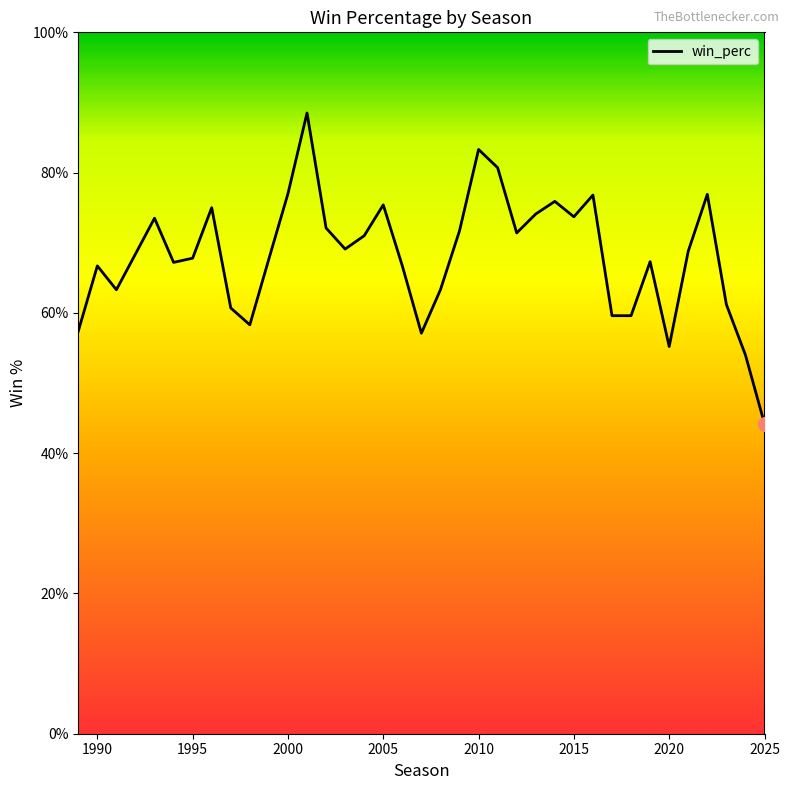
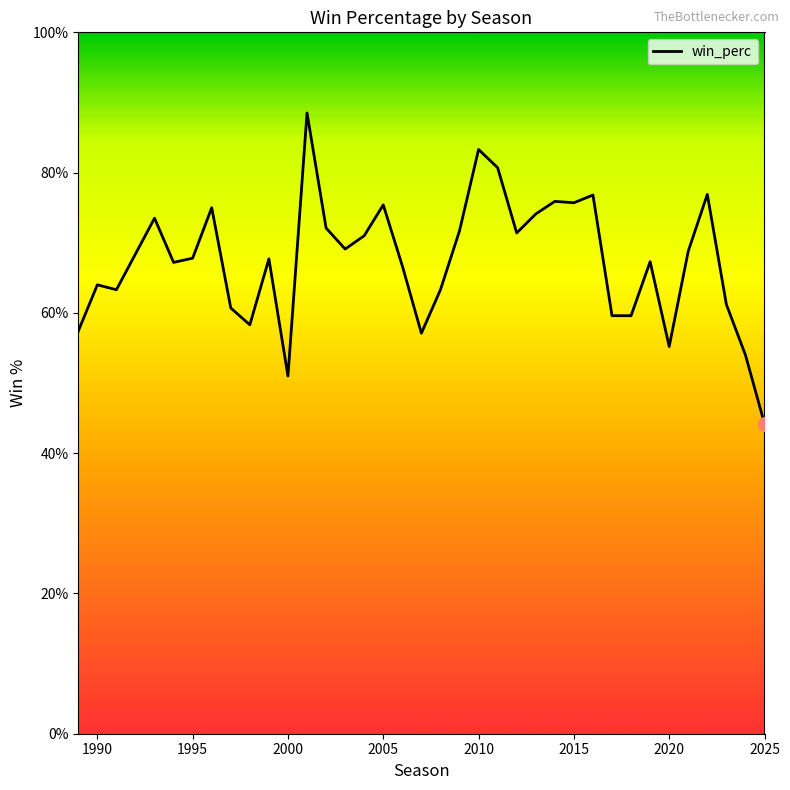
win_perc, 1990: 67% -> 64%
win_perc, 2000: 77% -> 51%
win_perc, 2015: 74% -> 76%
